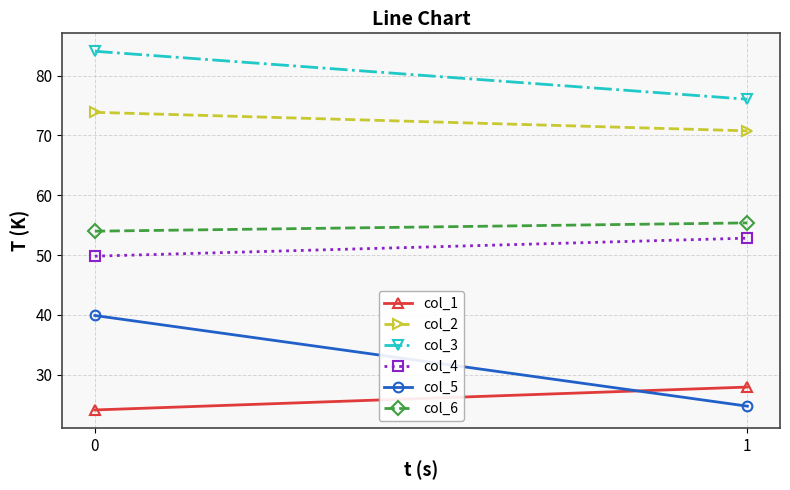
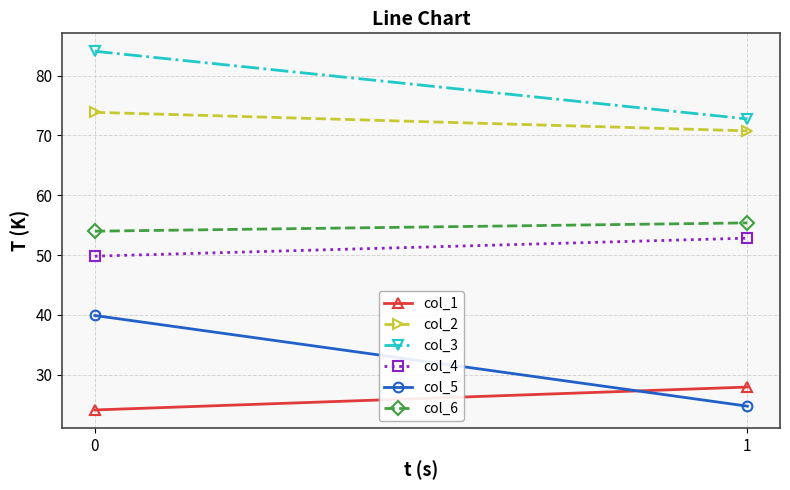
col_3, 1: 76 -> 73
